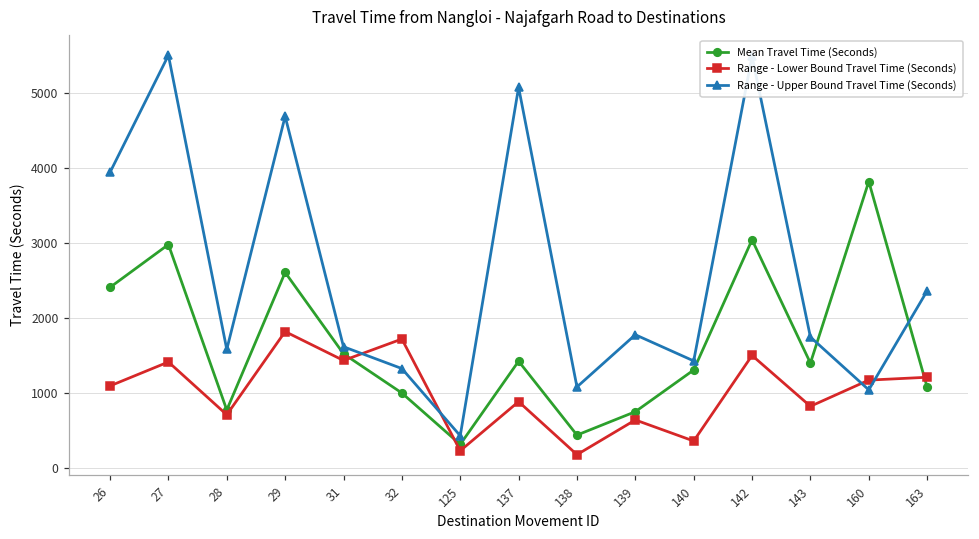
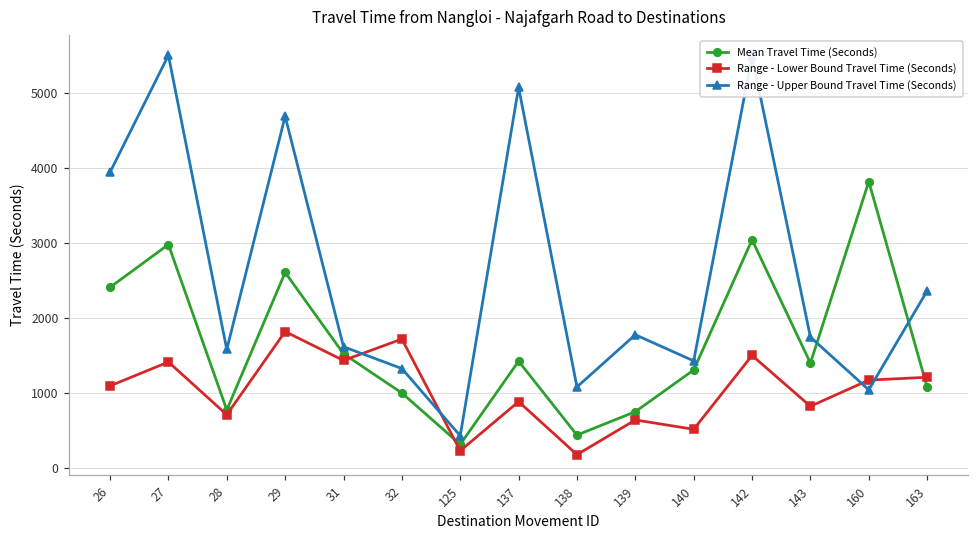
Range - Lower Bound Travel Time (Seconds), 140: 400 -> 500
